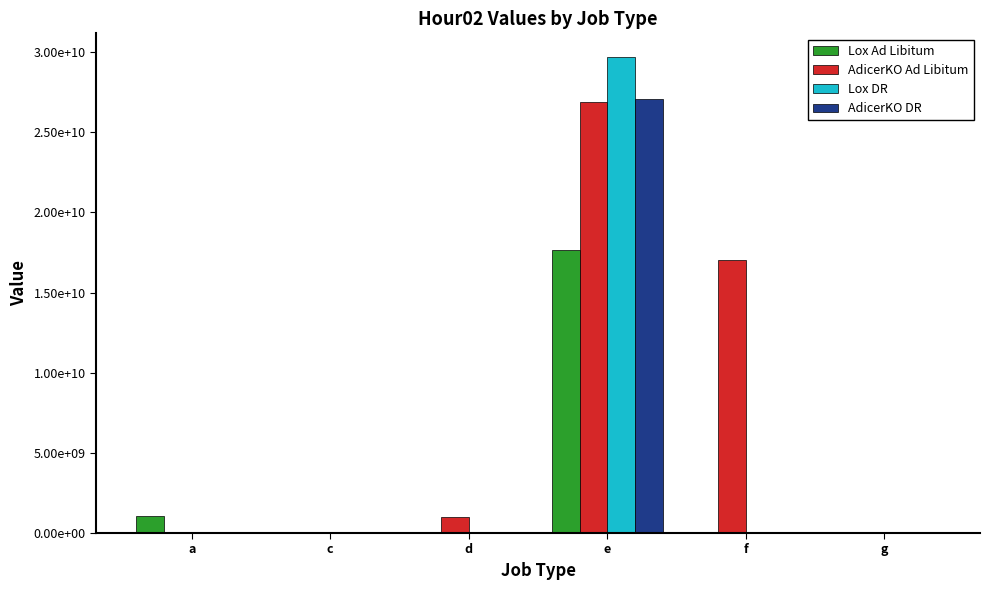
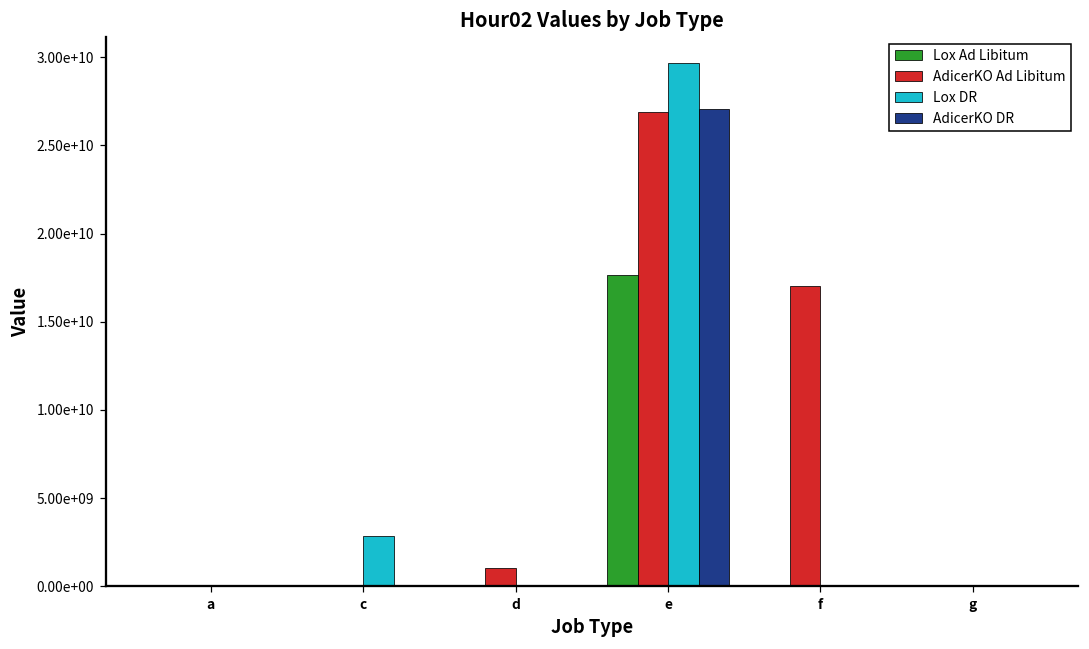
Lox Ad Libitum, a: 1100000000 -> 0
Lox DR, c: 0 -> 2900000000
